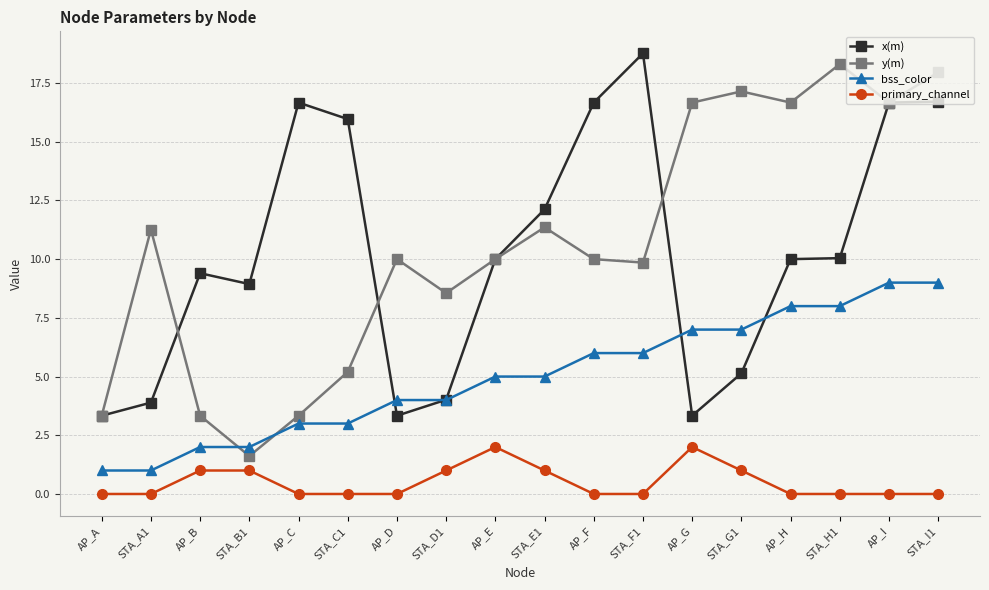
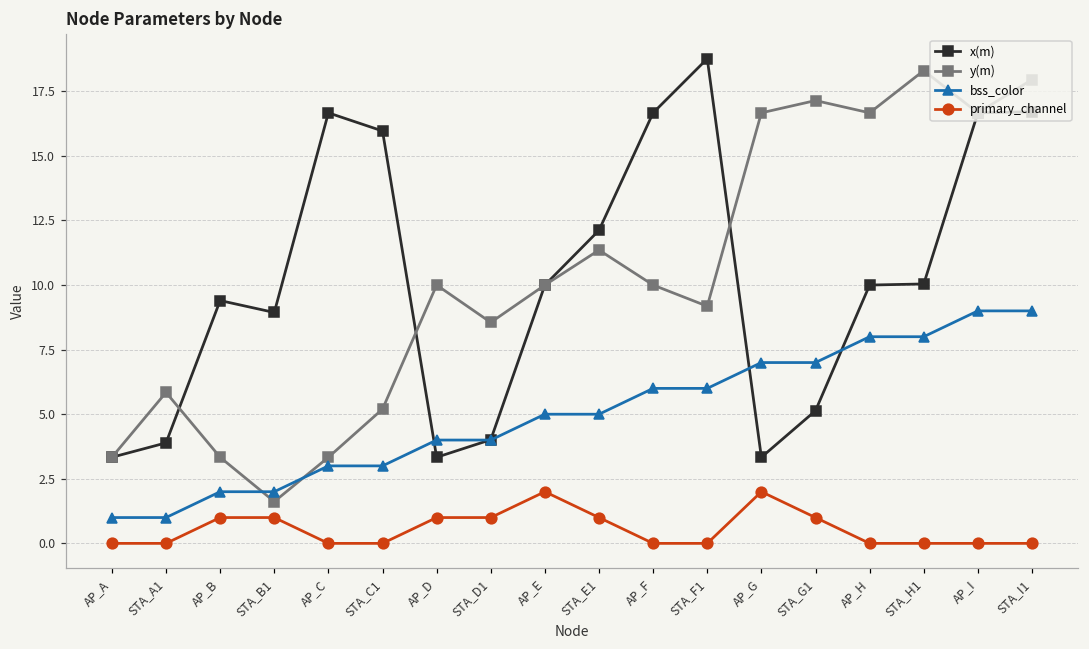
y(m), STA_A1: 11.3 -> 5.8
primary_channel, AP_D: 0 -> 1
y(m), STA_F1: 9.9 -> 9.2
